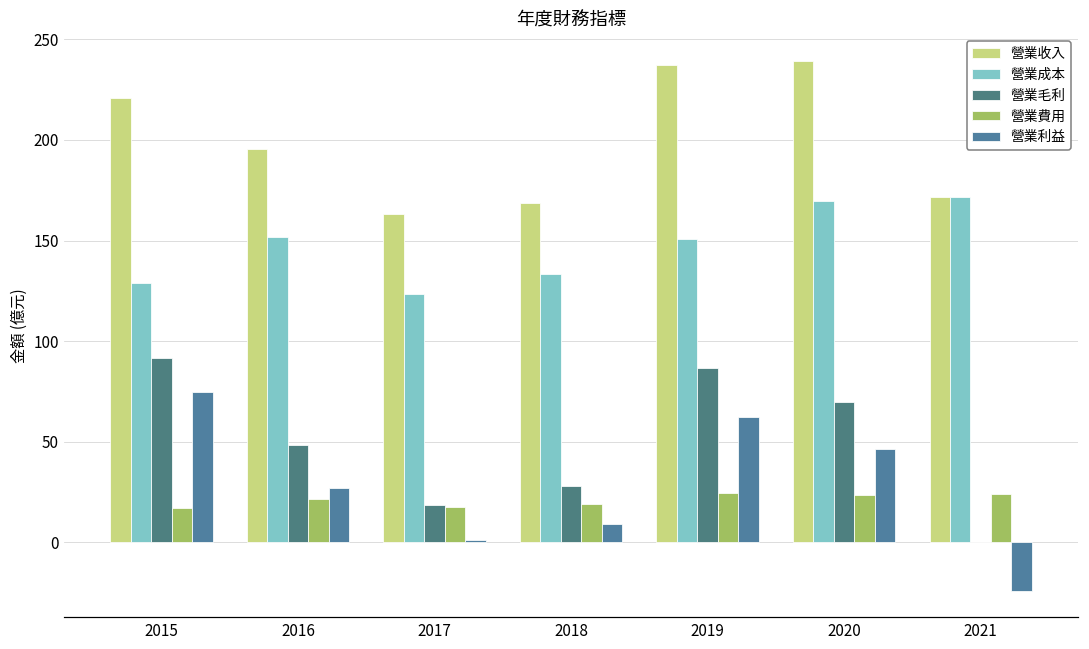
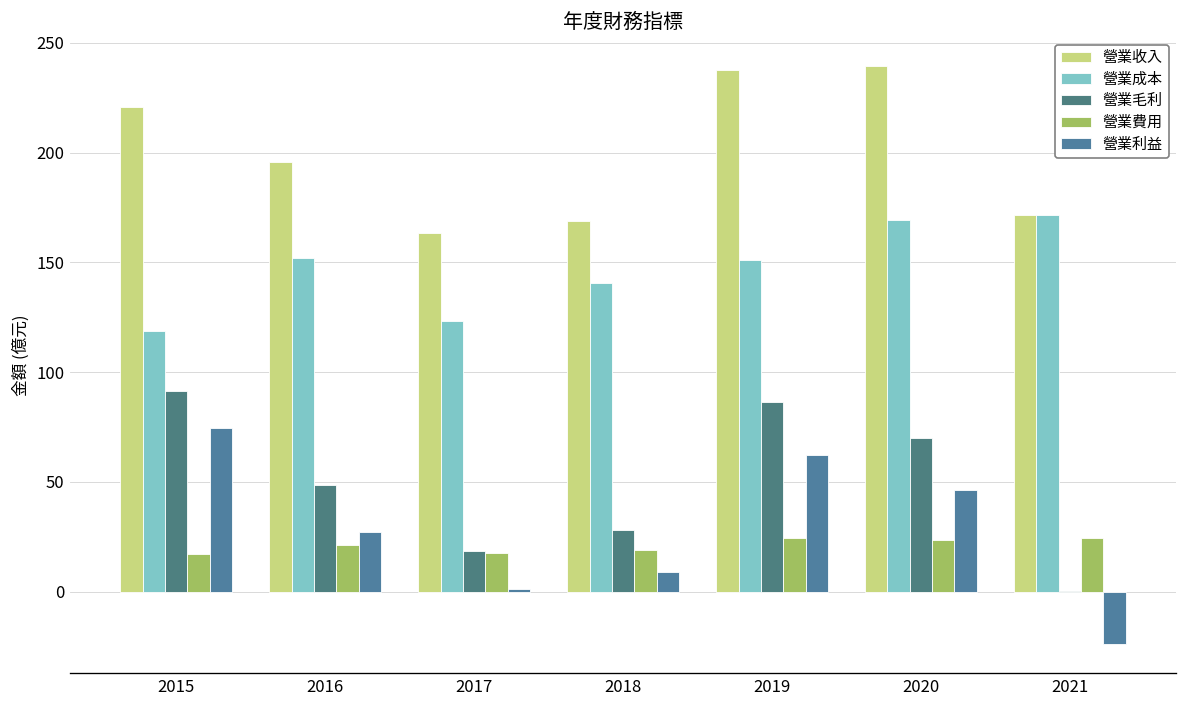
營業成本, 2015: 129 -> 119
營業成本, 2018: 134 -> 141
